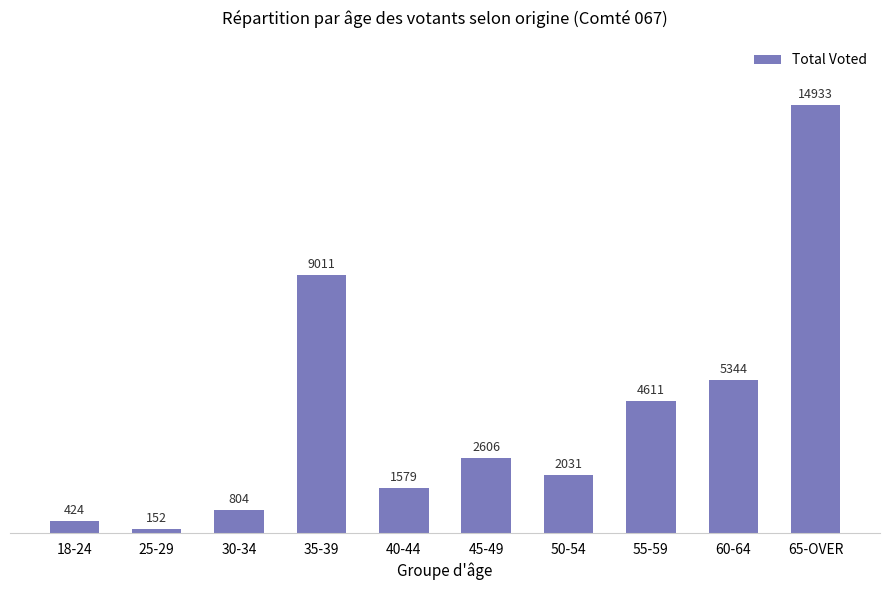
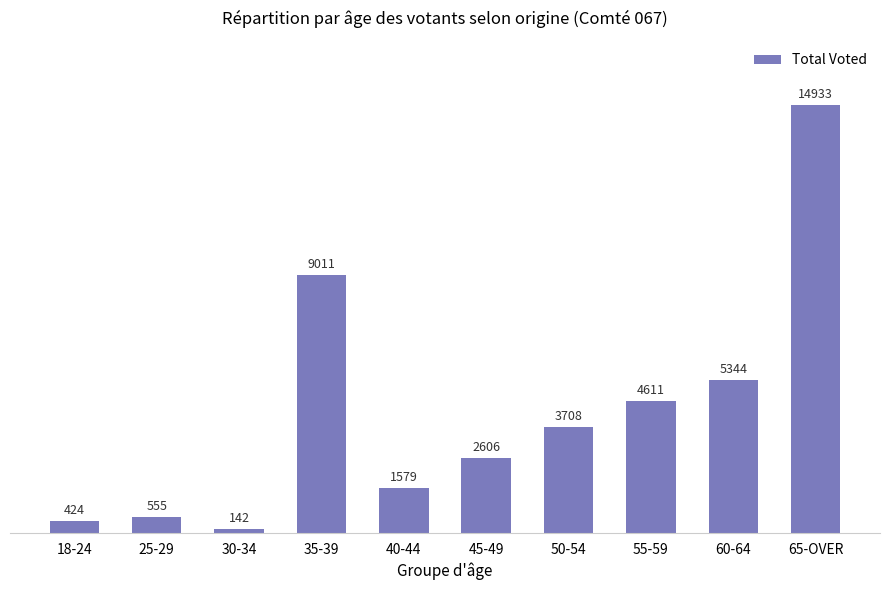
25-29: 152 -> 555
30-34: 804 -> 142
50-54: 2031 -> 3708
